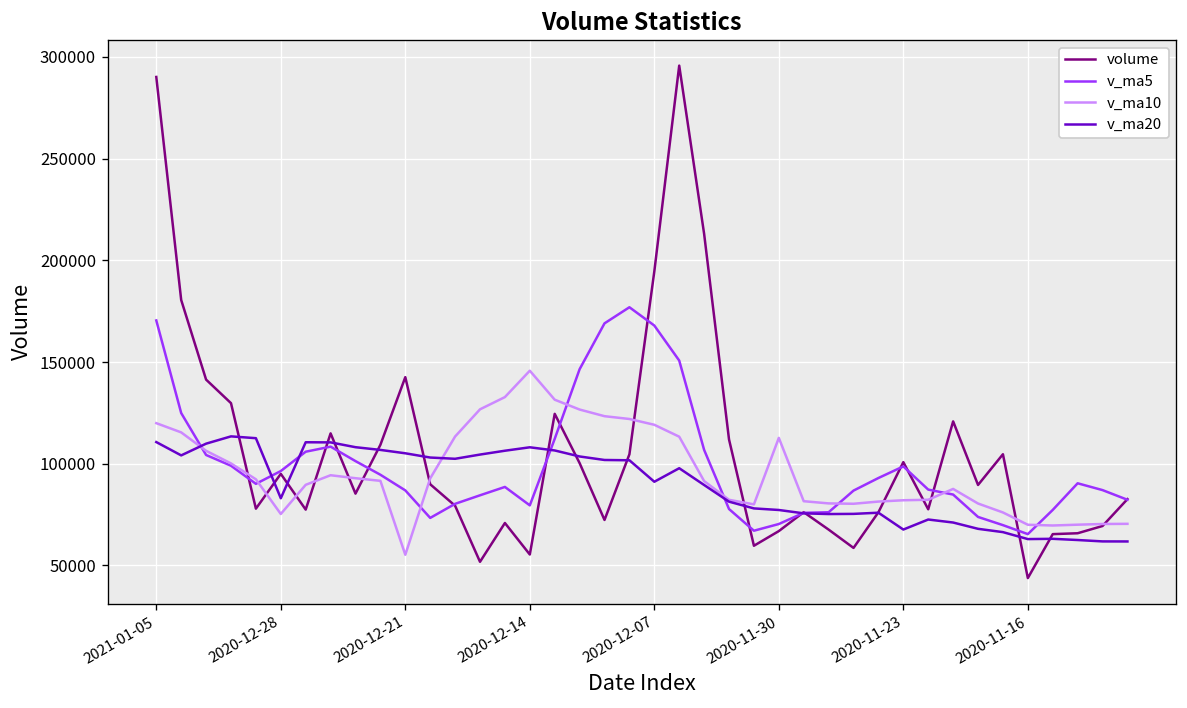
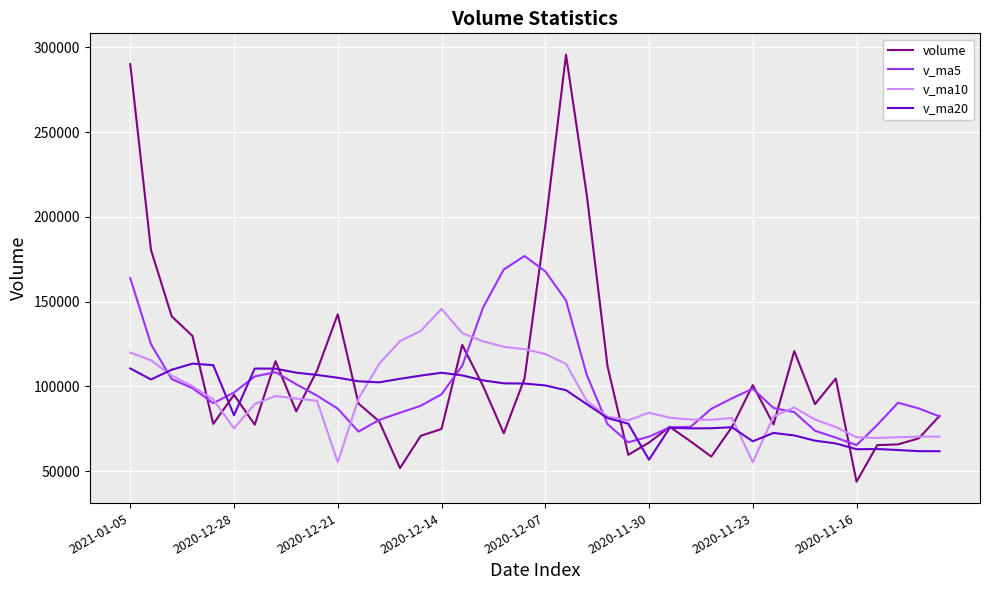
v_ma5, 2021-01-05: 170000 -> 164000
volume, 2020-12-14: 55000 -> 75000
v_ma5, 2020-12-14: 80000 -> 95000
v_ma20, 2020-12-07: 91000 -> 101000
v_ma10, 2020-11-30: 113000 -> 85000
v_ma20, 2020-11-30: 77000 -> 57000
v_ma10, 2020-11-23: 82000 -> 55000
